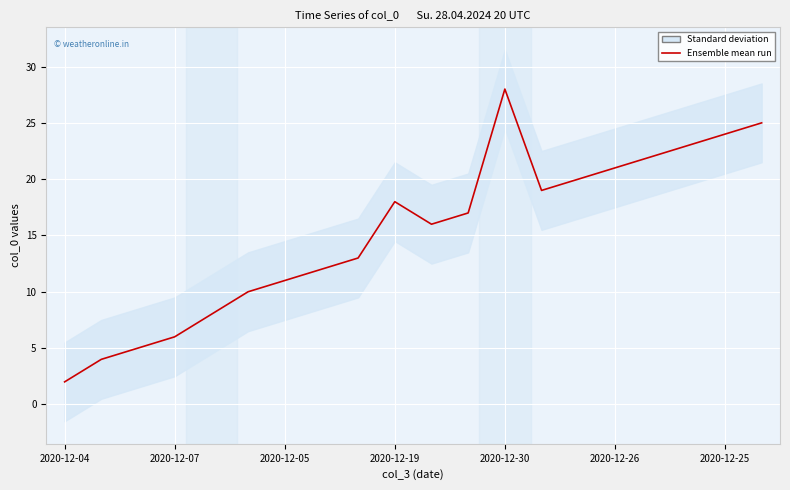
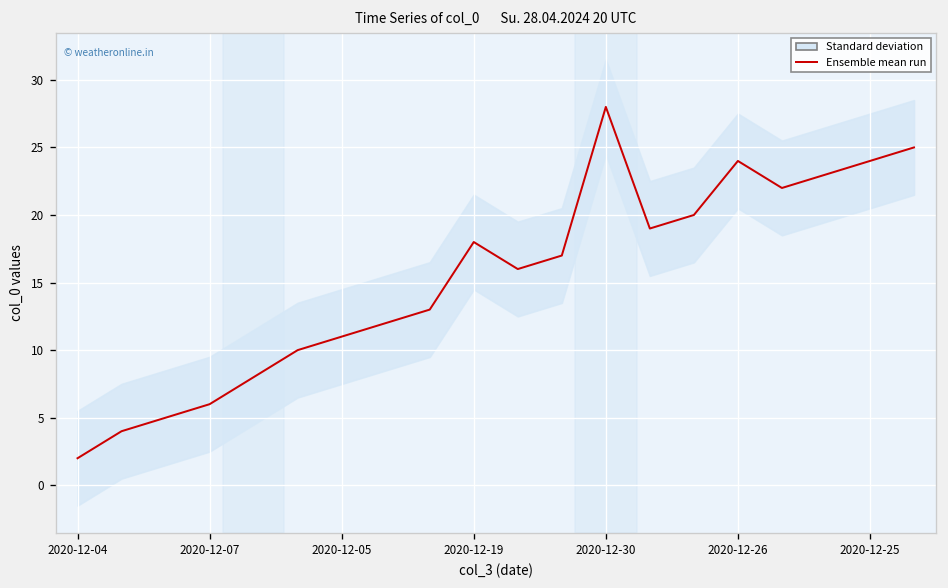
Ensemble mean run, 2020-12-26: 21 -> 24
